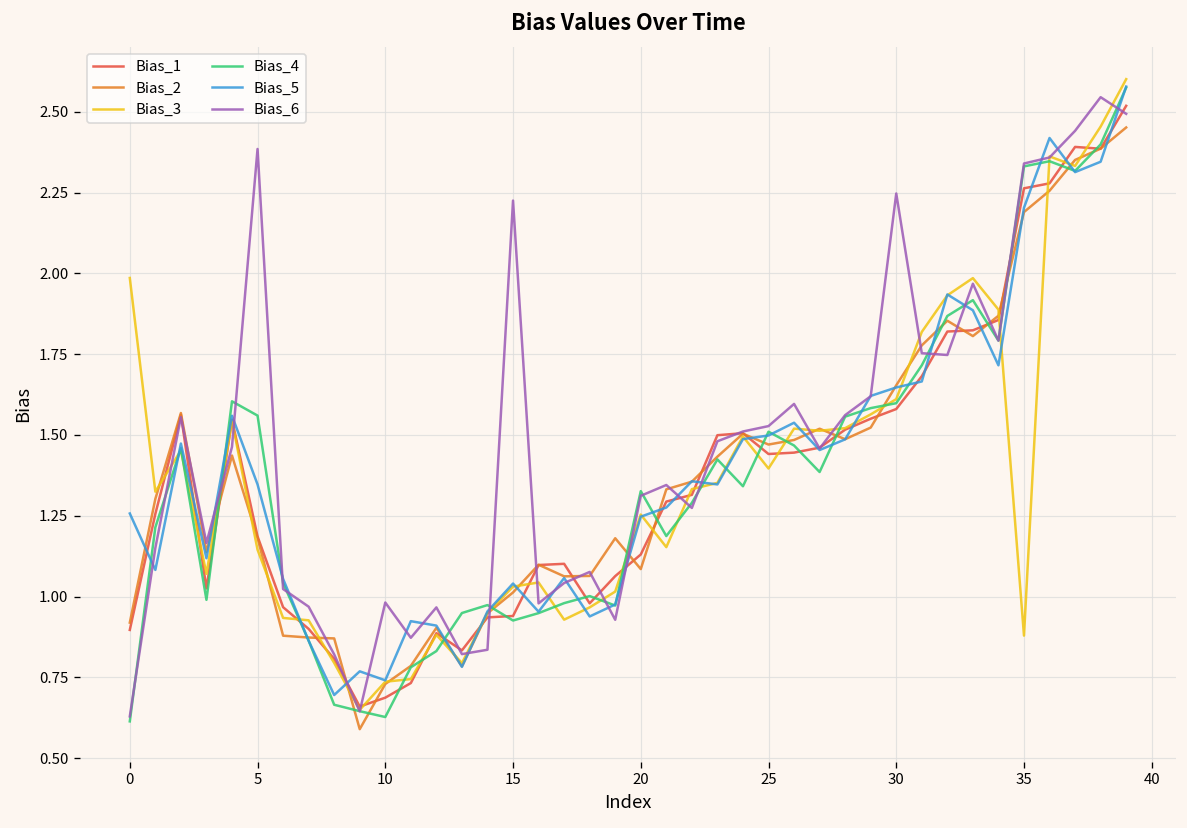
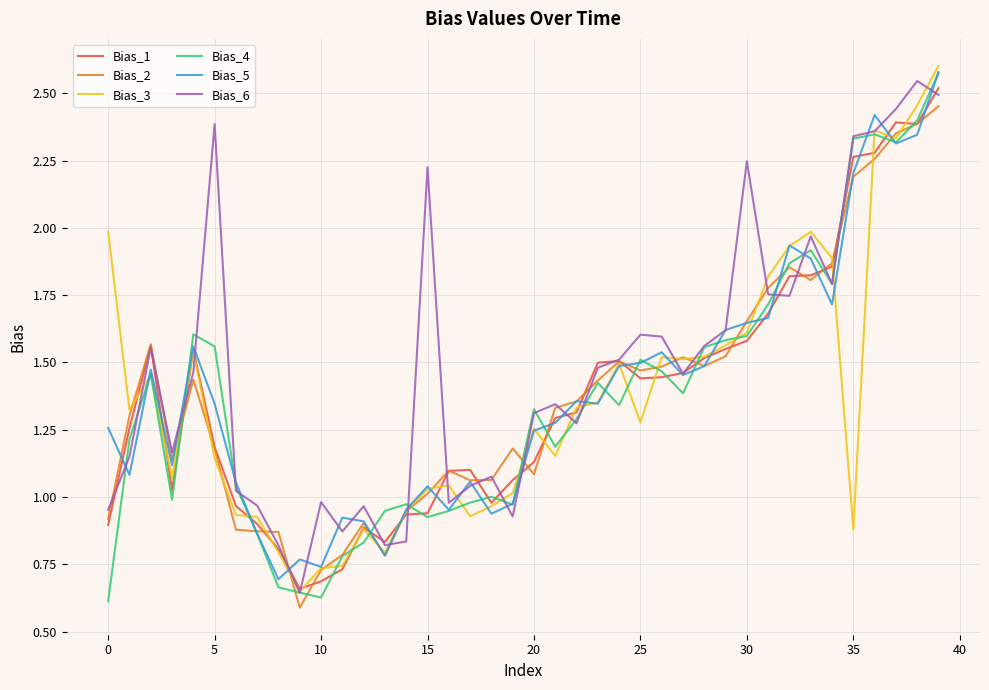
Bias_6, 0: 0.63 -> 0.95
Bias_3, 25: 1.40 -> 1.28
Bias_6, 25: 1.53 -> 1.60
